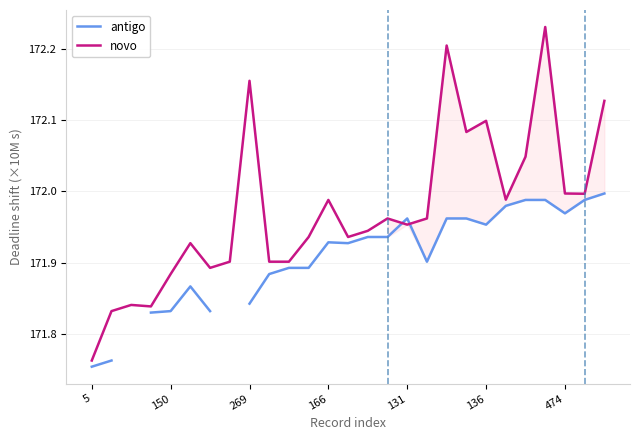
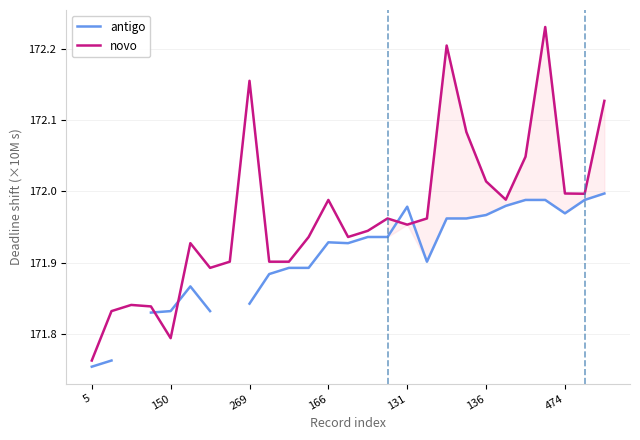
novo, 150: 171.88 -> 171.79
antigo, 131: 171.96 -> 171.98
antigo, 136: 171.95 -> 171.97
novo, 136: 172.10 -> 172.01
